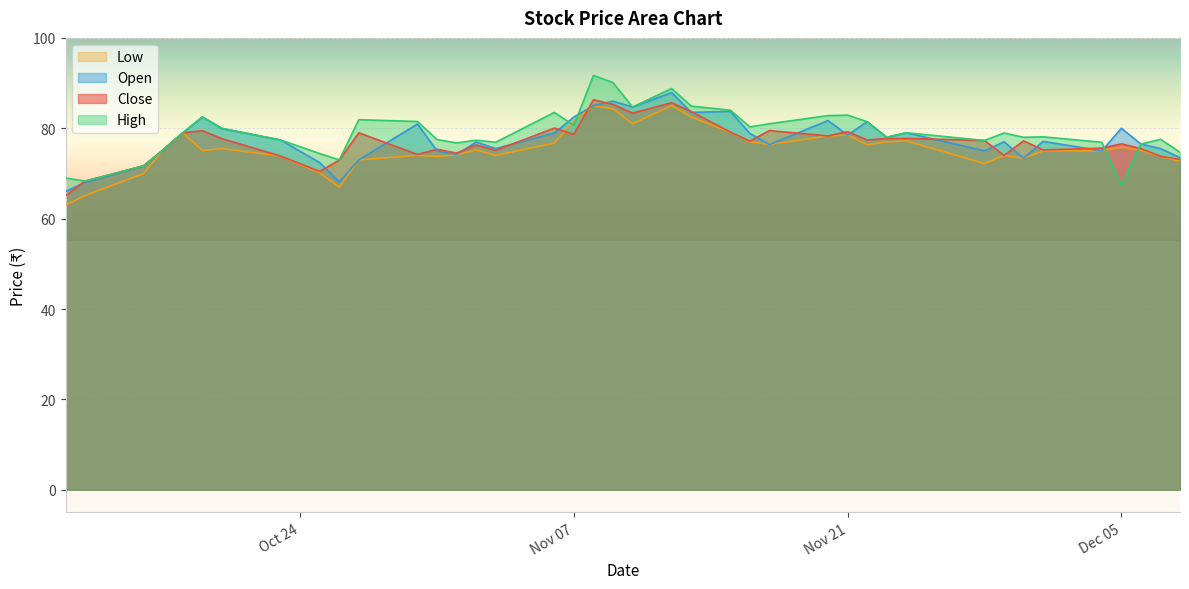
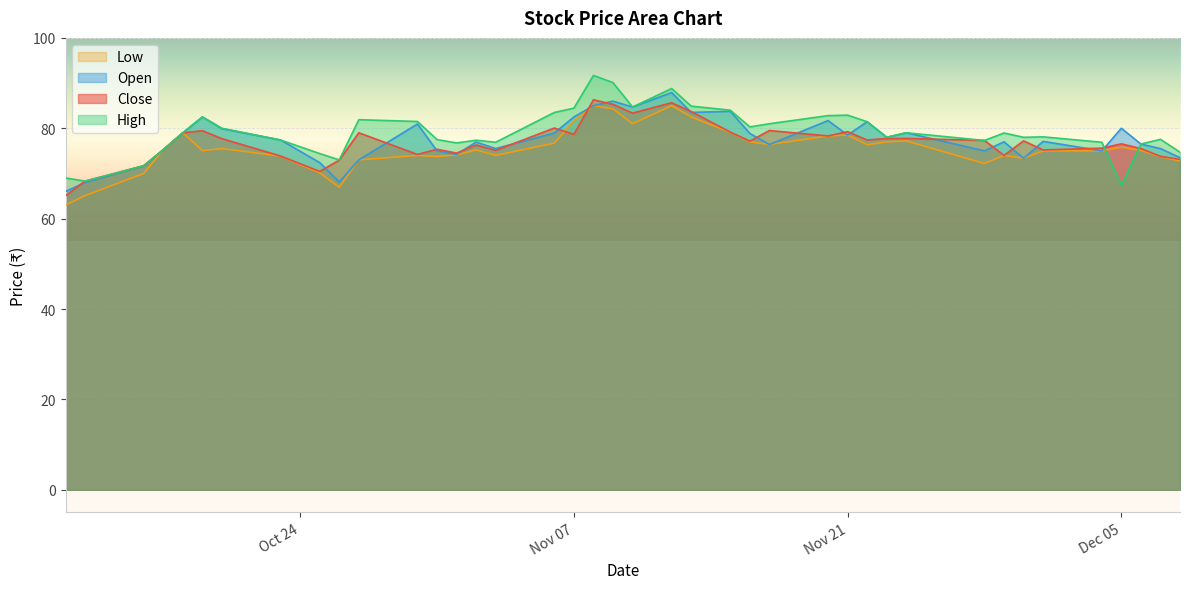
High, Nov 07: 81 -> 84
